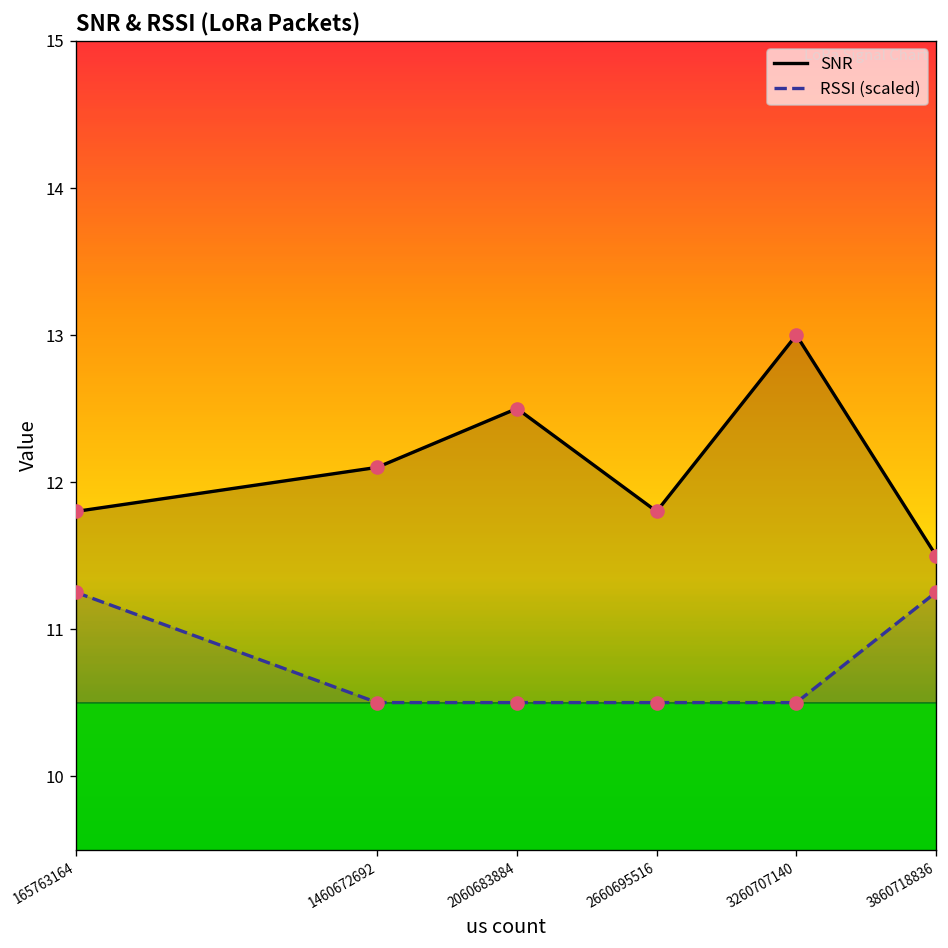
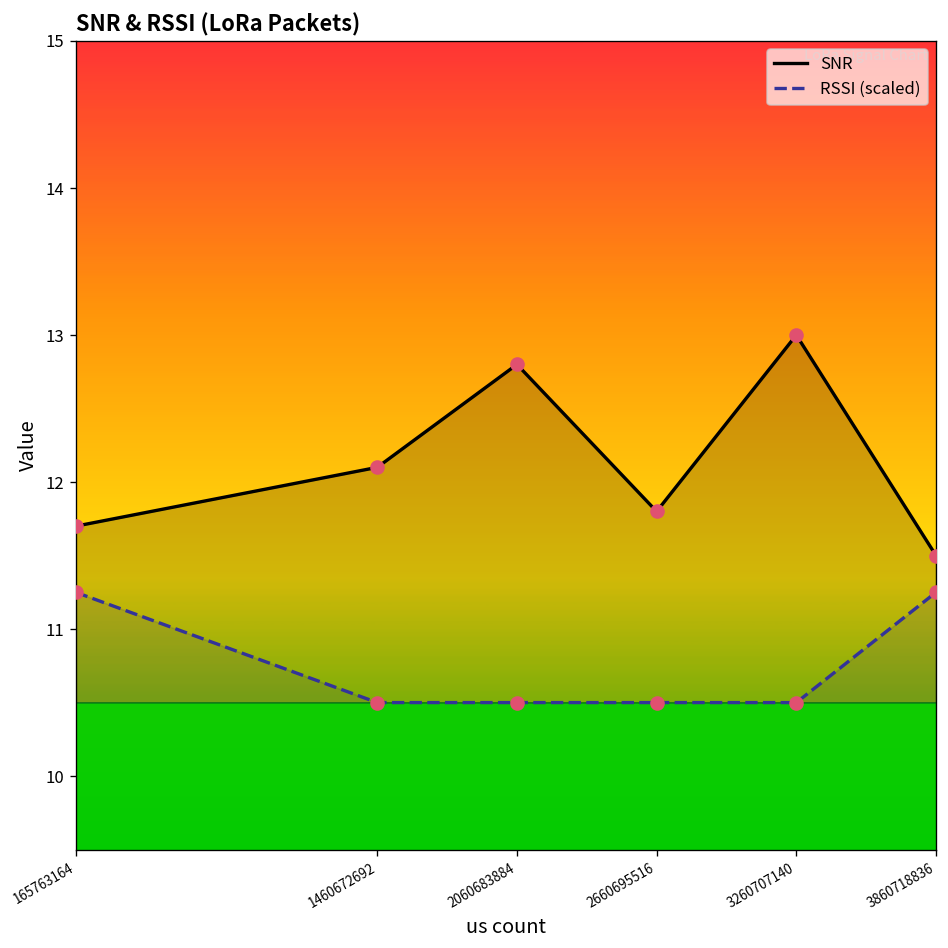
SNR, 165763164: 11.8 -> 11.7
SNR, 2060683884: 12.5 -> 12.8
